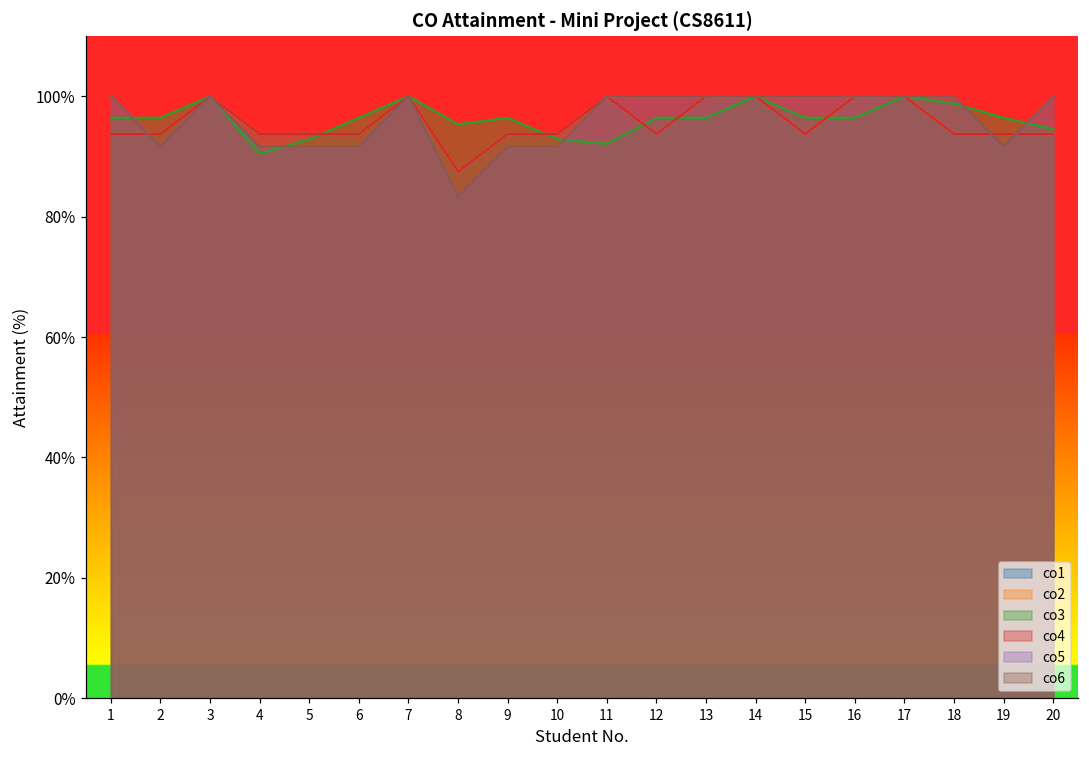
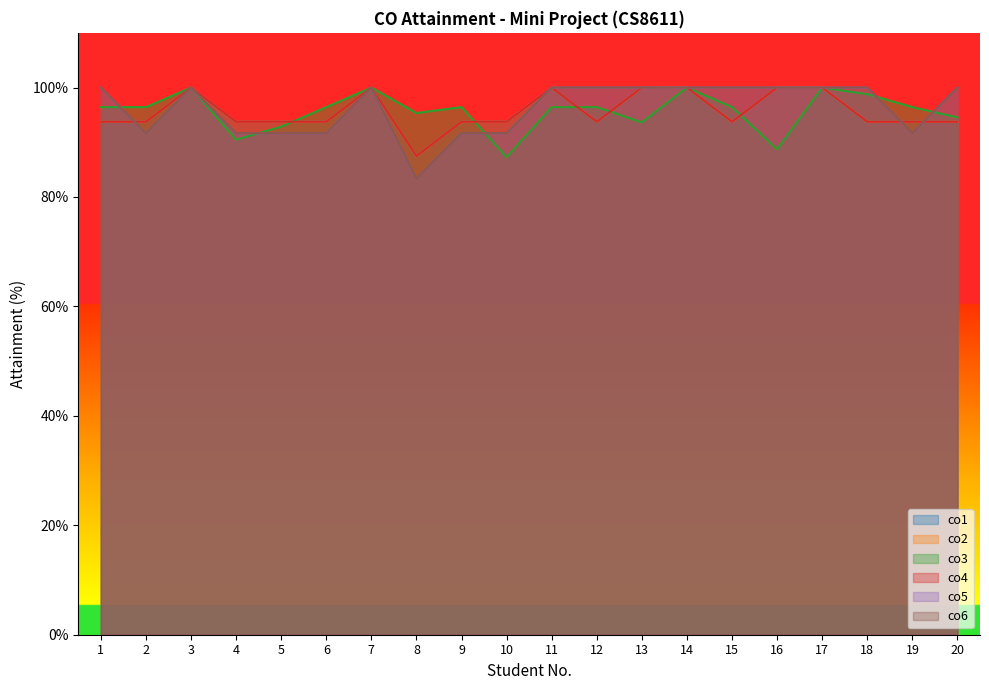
co3, 10: 93% -> 87%
co3, 11: 92% -> 96%
co3, 13: 96% -> 94%
co3, 16: 96% -> 89%
